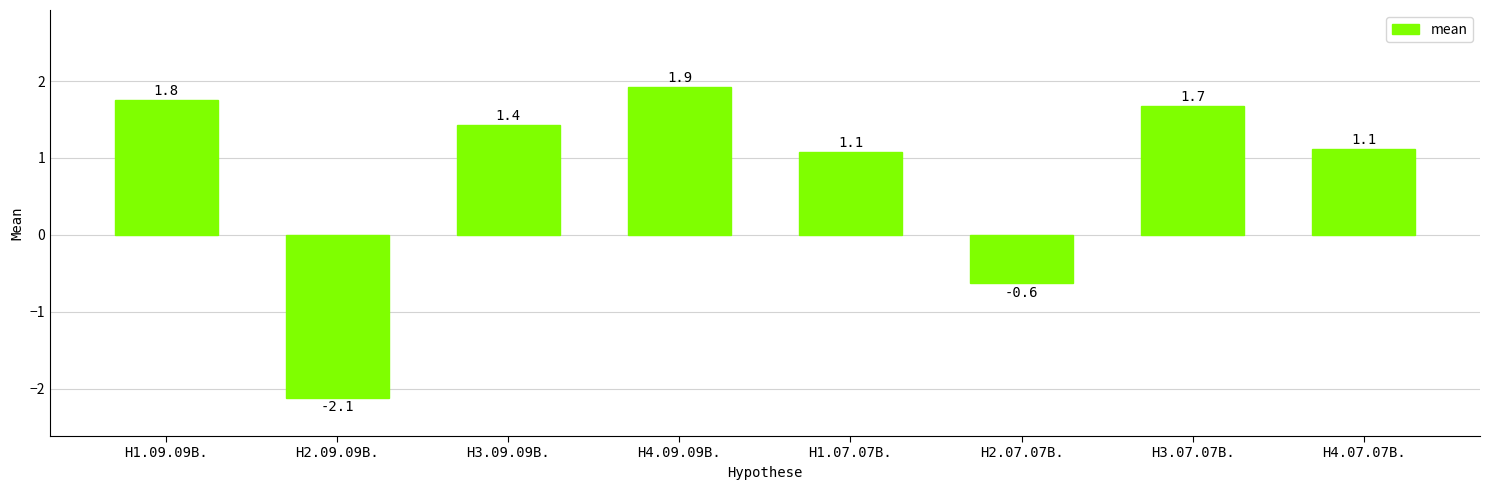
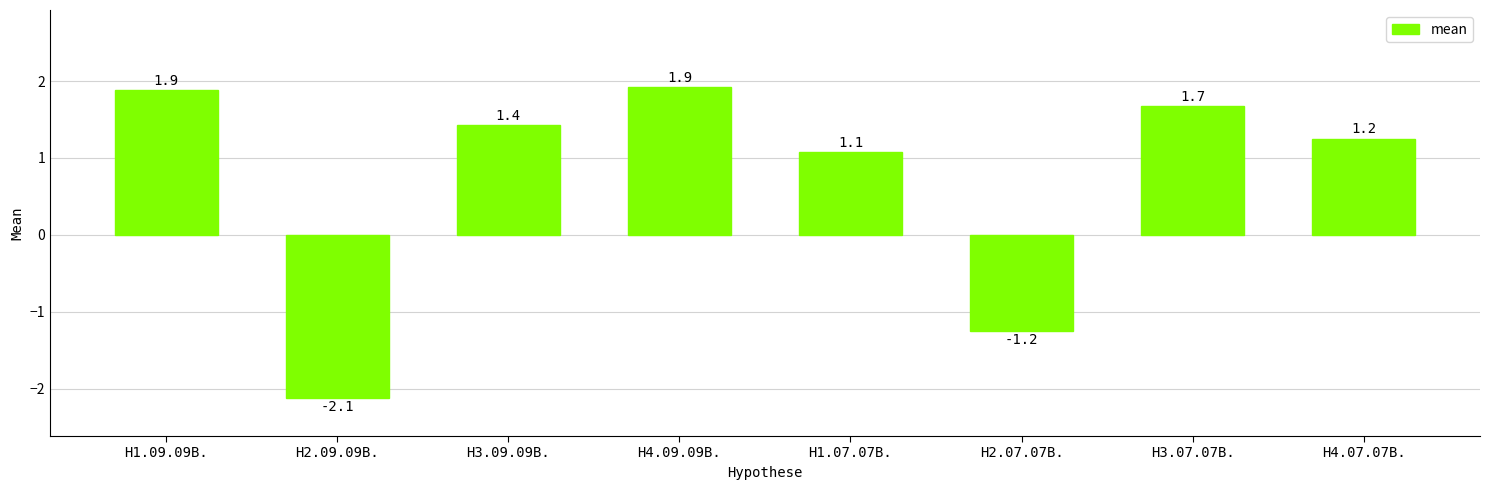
H1.09.09B.: 1.8 -> 1.9
H2.07.07B.: -0.6 -> -1.2
H4.07.07B.: 1.1 -> 1.2
